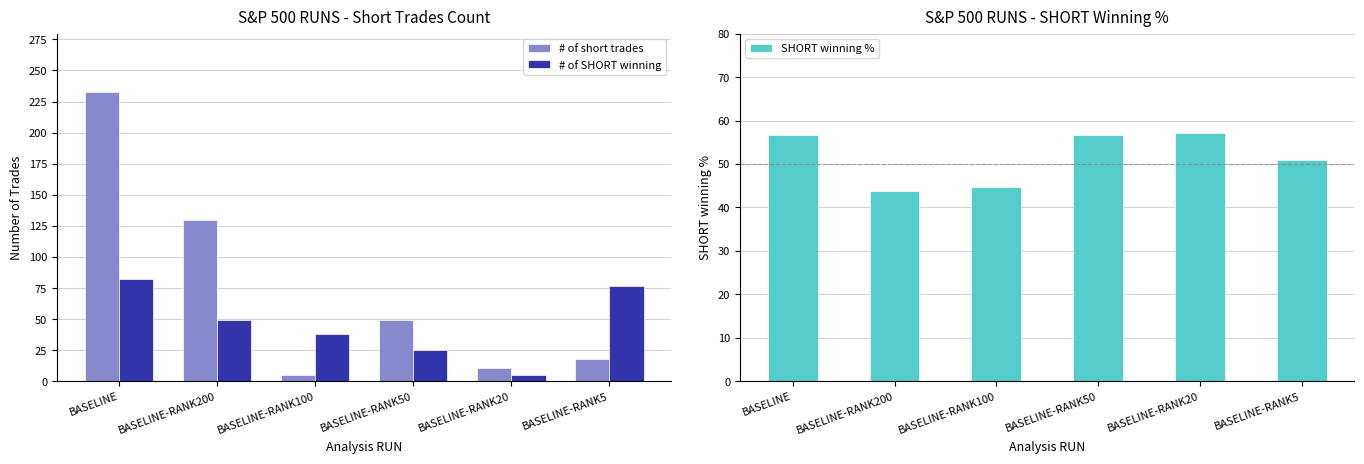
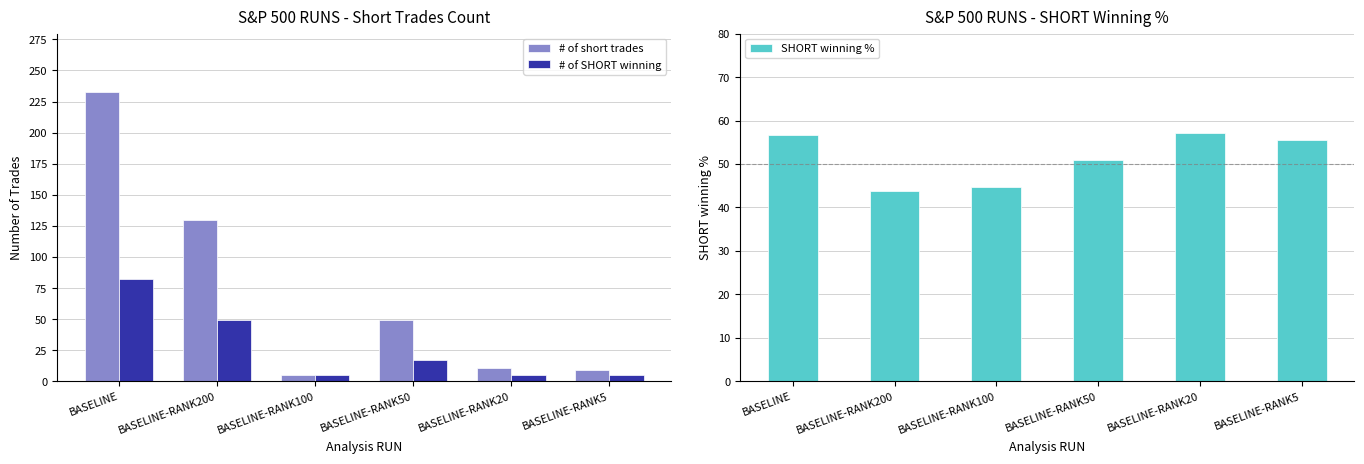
S&P 500 RUNS - Short Trades Count, # of SHORT winning, BASELINE-RANK100: 38 -> 5
S&P 500 RUNS - Short Trades Count, # of SHORT winning, BASELINE-RANK50: 25 -> 17
S&P 500 RUNS - Short Trades Count, # of short trades, BASELINE-RANK5: 18 -> 9
S&P 500 RUNS - Short Trades Count, # of SHORT winning, BASELINE-RANK5: 77 -> 5
S&P 500 RUNS - SHORT Winning %, BASELINE-RANK50: 57 -> 51
S&P 500 RUNS - SHORT Winning %, BASELINE-RANK5: 51 -> 56
